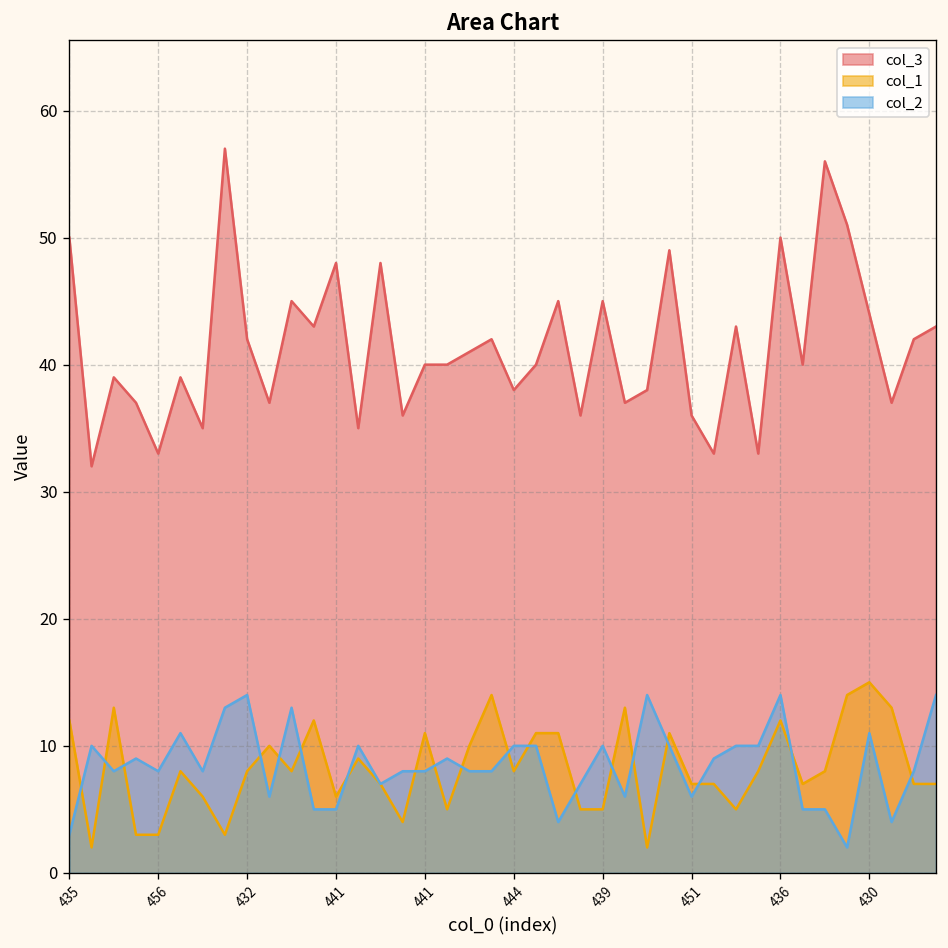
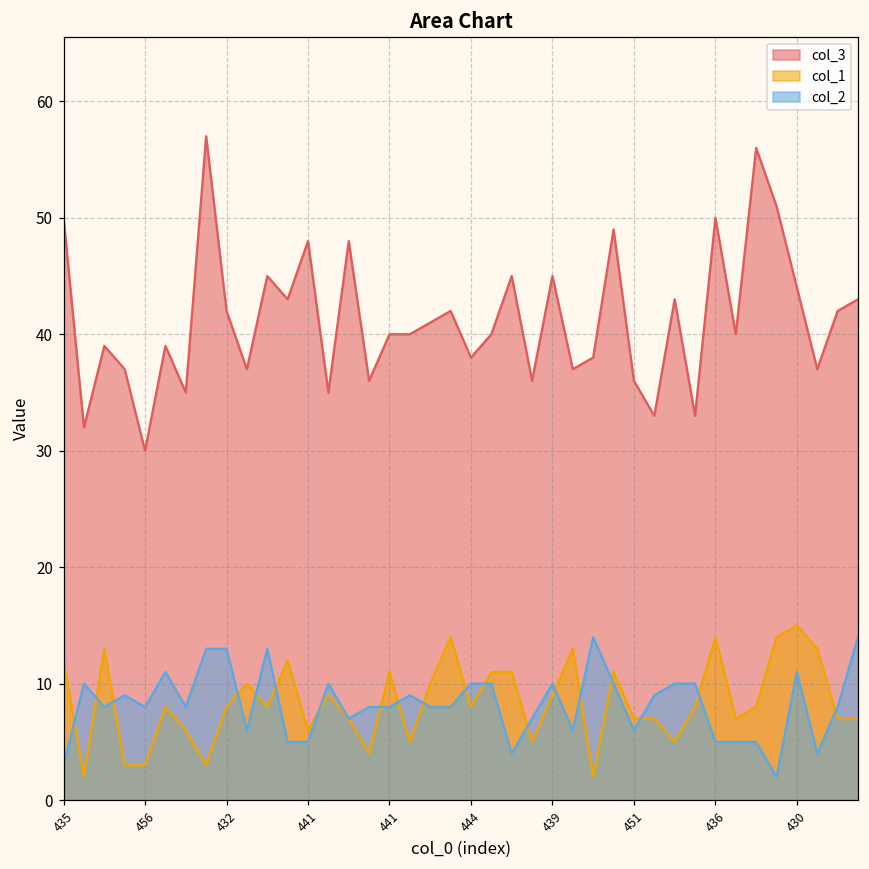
col_3, 456: 33 -> 30
col_2, 432: 14 -> 13
col_1, 439: 5 -> 9
col_1, 436: 12 -> 14
col_2, 436: 14 -> 5
